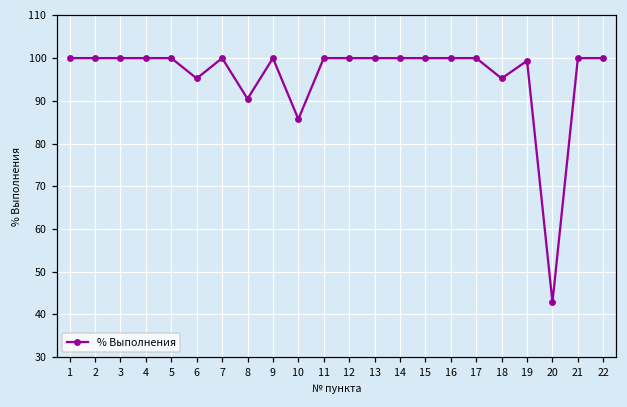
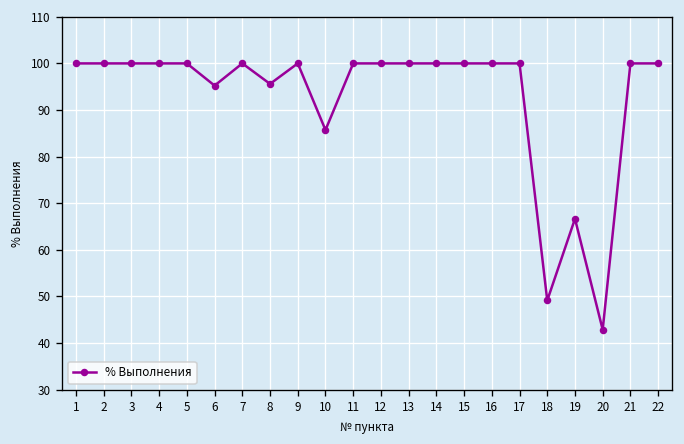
8: 90 -> 96
18: 95 -> 49
19: 99 -> 67
